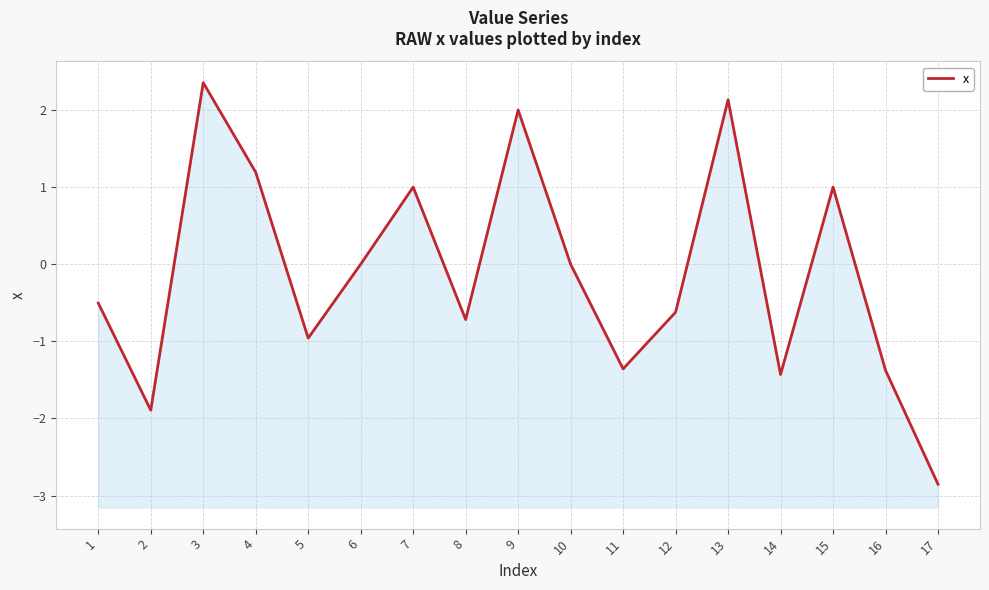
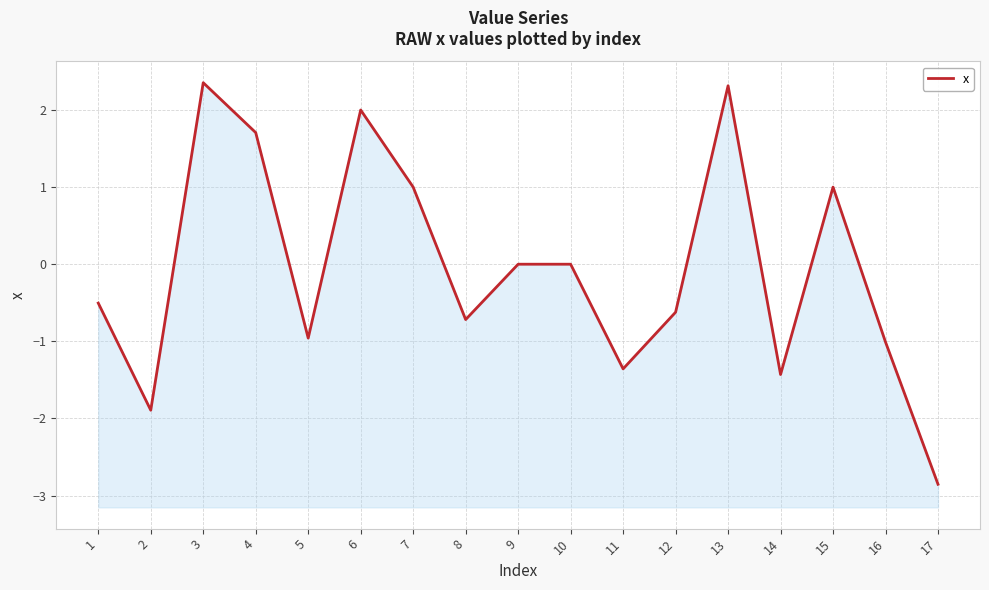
4: 1.2 -> 1.7
6: 0 -> 2
9: 2 -> 0
13: 2.1 -> 2.3
16: -1.4 -> -1.0
